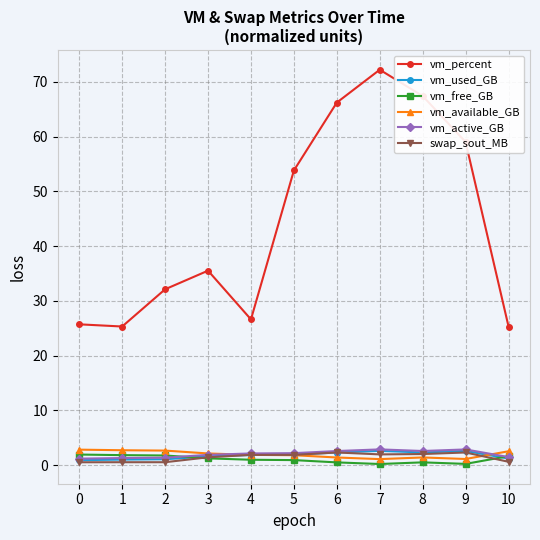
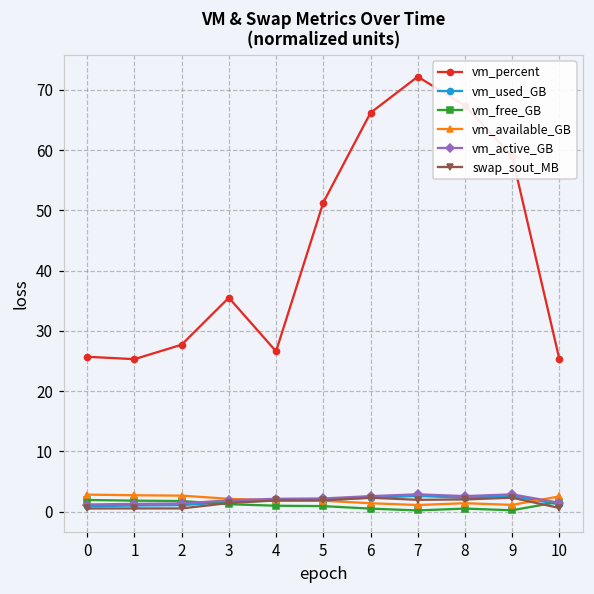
vm_percent, 2: 32 -> 28
vm_percent, 5: 54 -> 51
